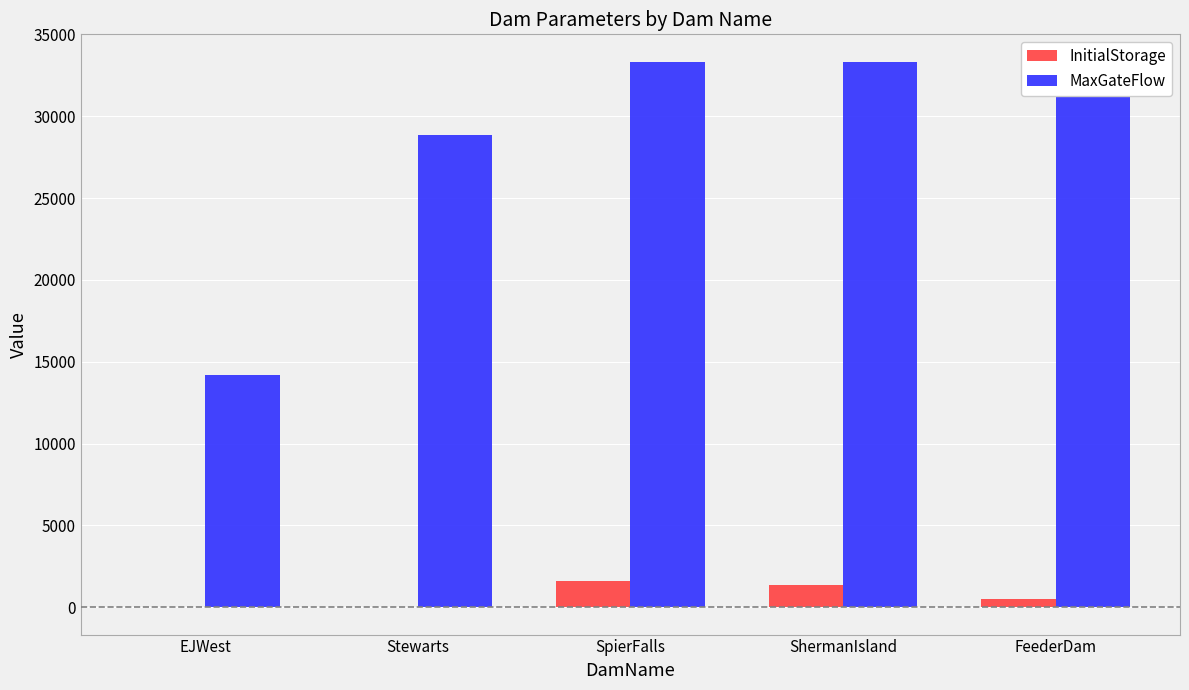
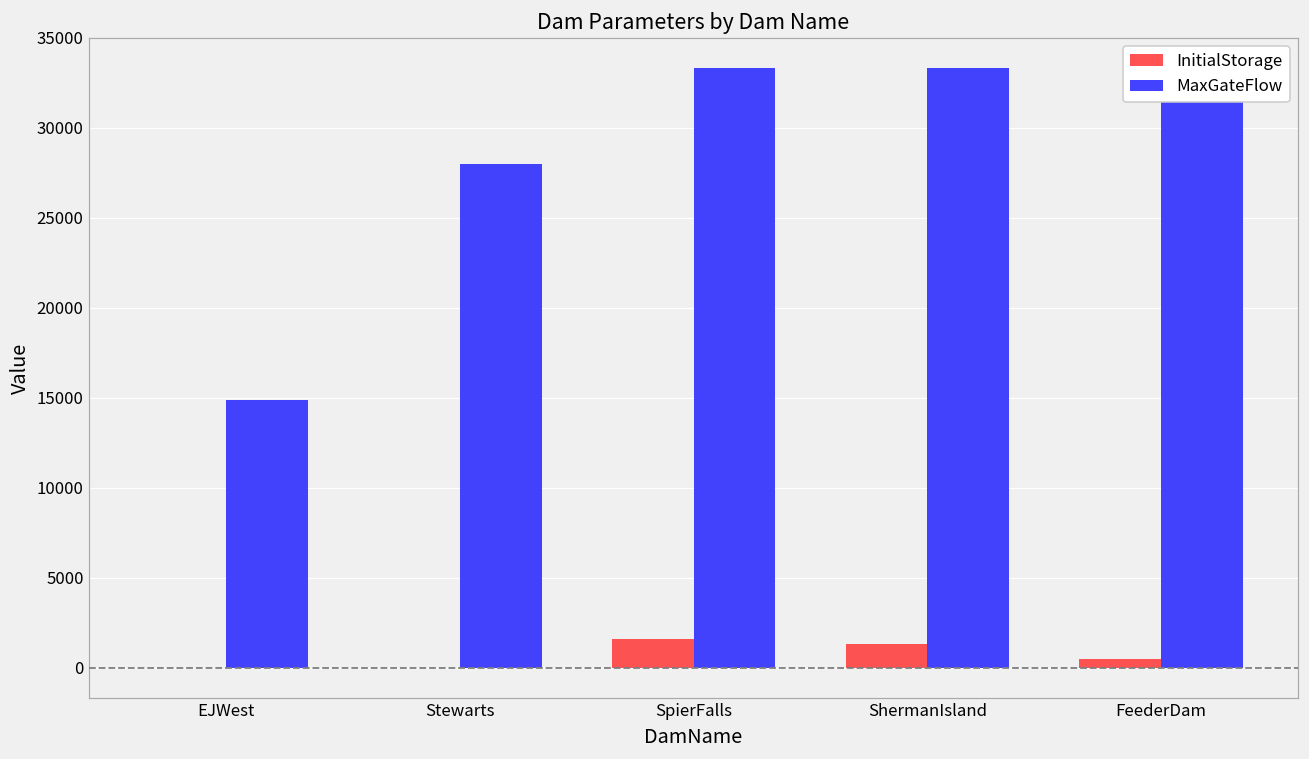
MaxGateFlow, EJWest: 14200 -> 14900
MaxGateFlow, Stewarts: 28800 -> 28000
